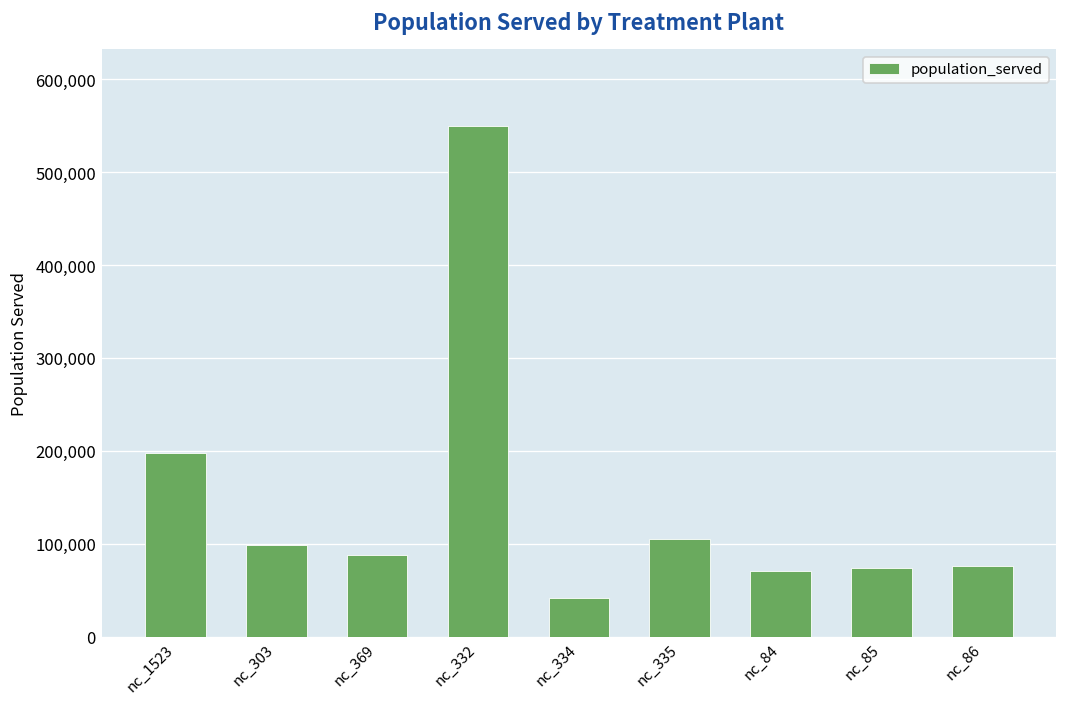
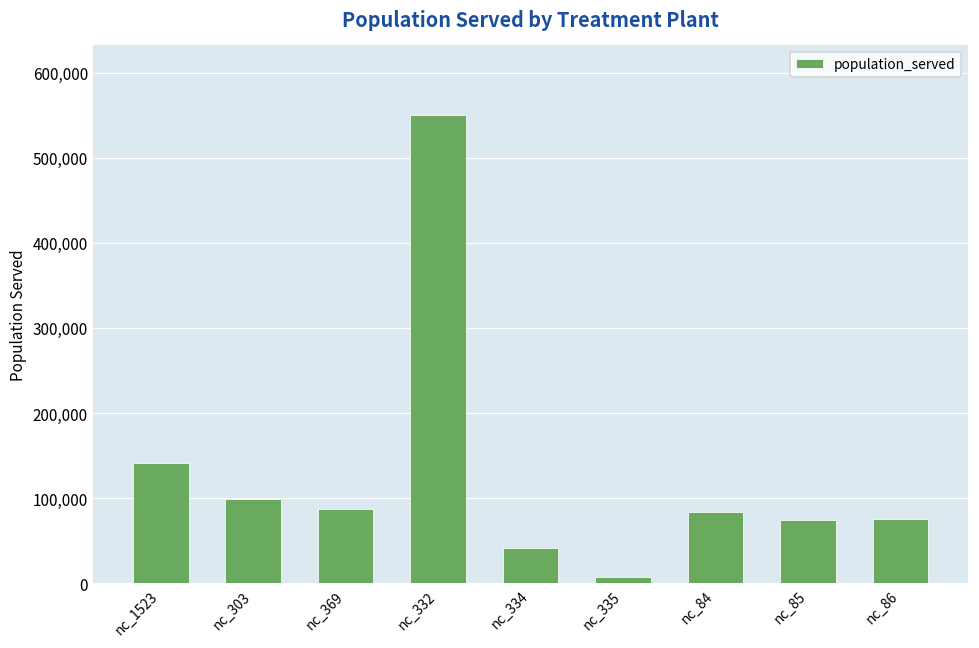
nc_1523: 200,000 -> 140,000
nc_335: 100,000 -> 10,000
nc_84: 70,000 -> 80,000
